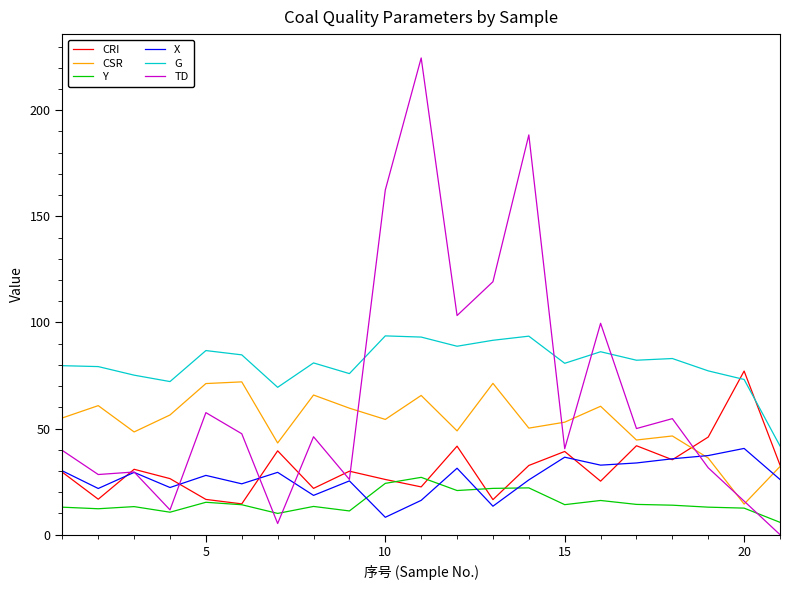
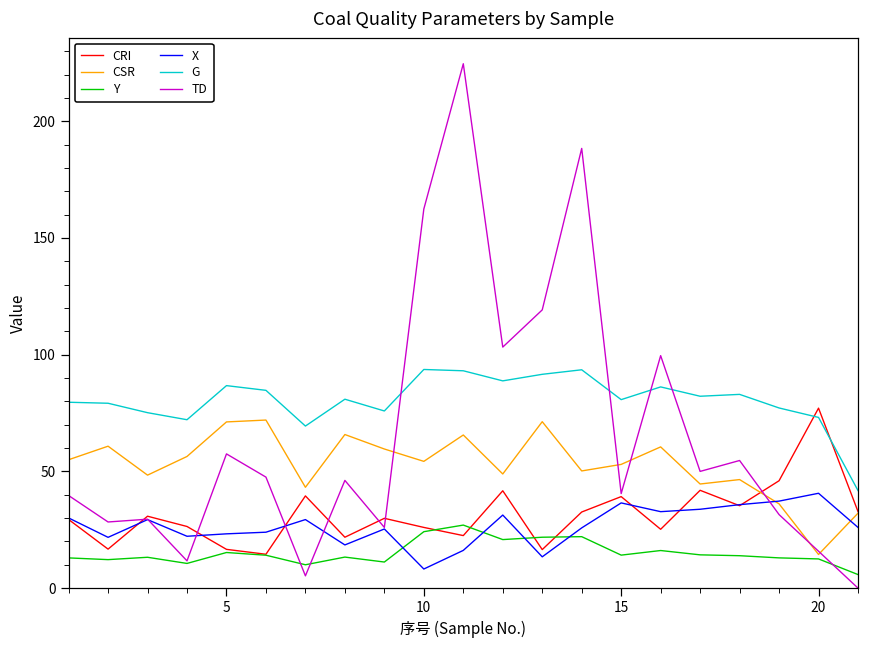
X, 5: 28 -> 23
